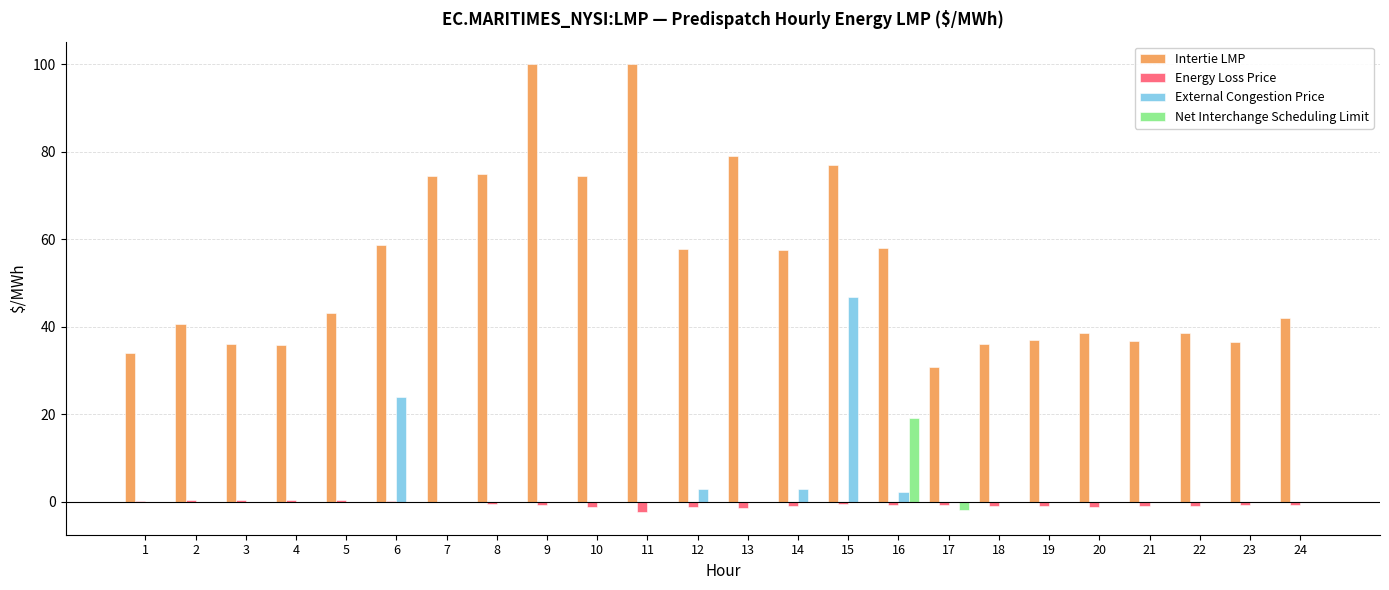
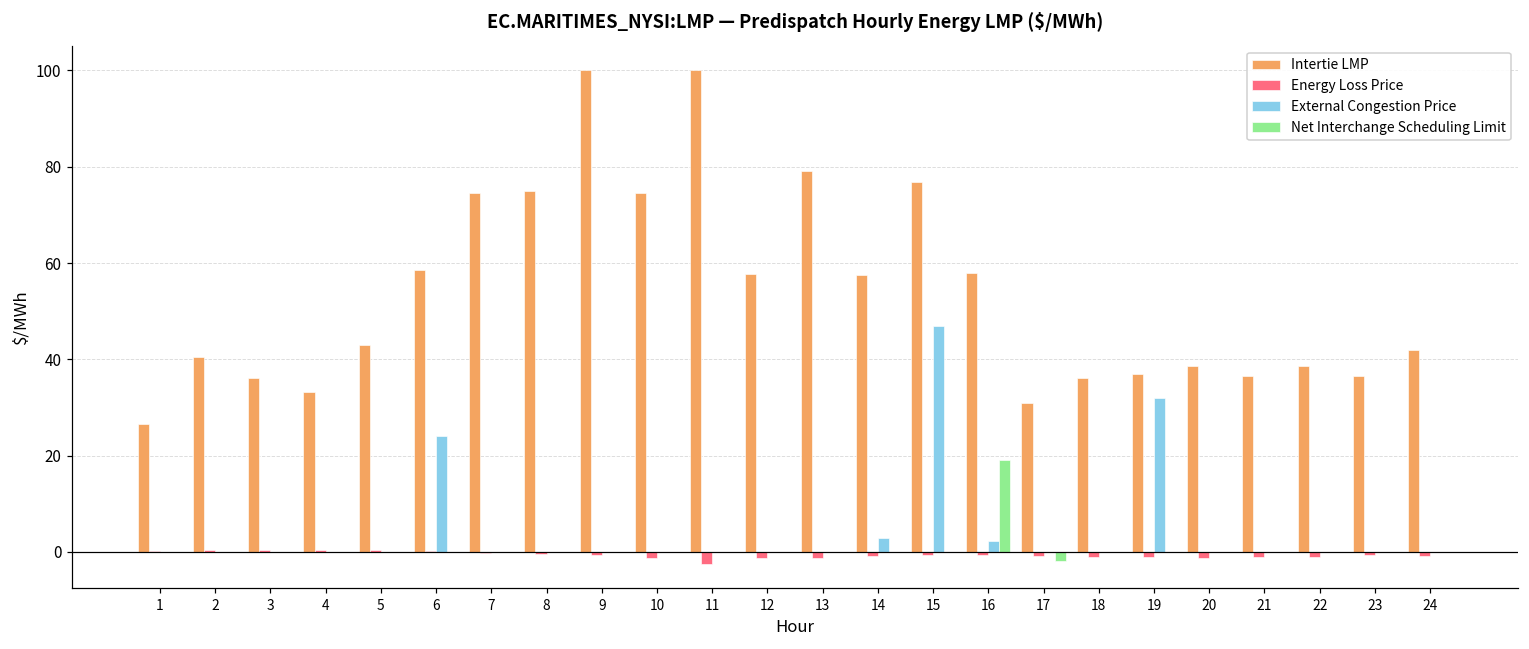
Intertie LMP, 1: 34 -> 26
Intertie LMP, 4: 36 -> 33
External Congestion Price, 12: 3 -> 0
External Congestion Price, 19: 0 -> 32
